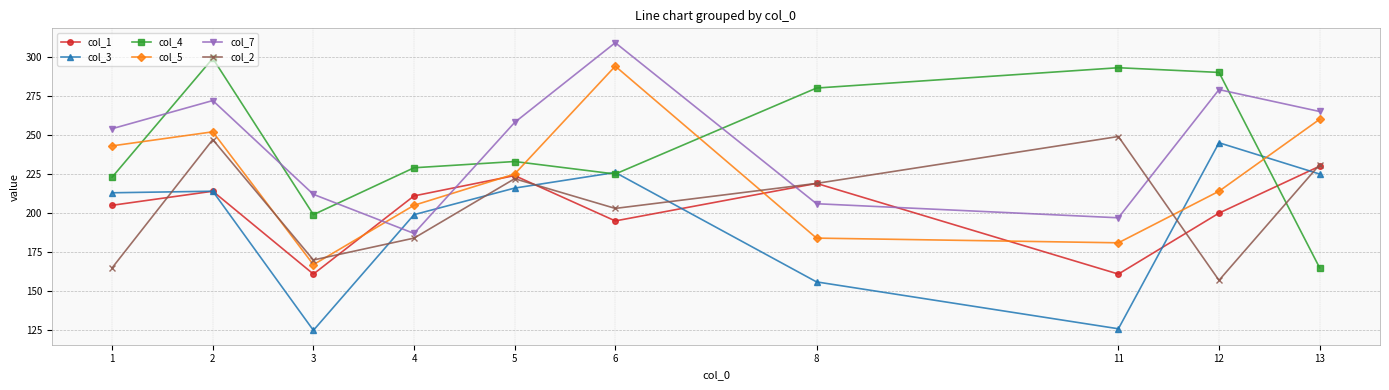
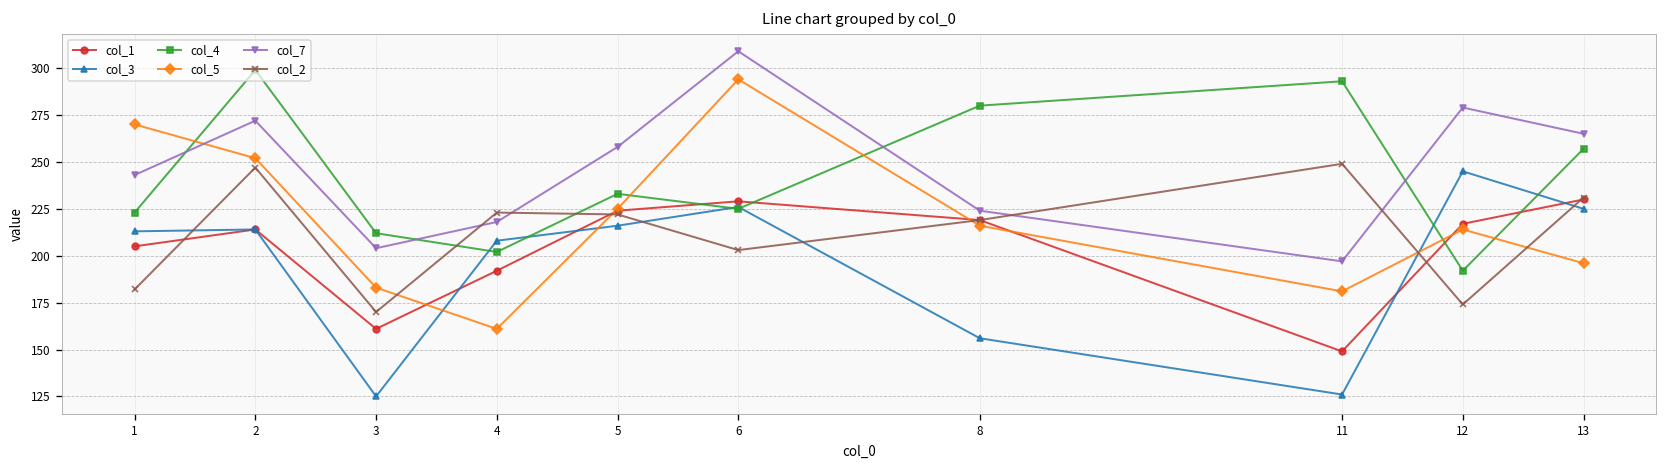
col_5, 1: 243 -> 270
col_7, 1: 254 -> 243
col_2, 1: 165 -> 182
col_4, 3: 199 -> 212
col_5, 3: 167 -> 183
col_7, 3: 212 -> 204
col_1, 4: 211 -> 192
col_3, 4: 199 -> 208
col_4, 4: 229 -> 202
col_5, 4: 205 -> 161
col_7, 4: 187 -> 218
col_2, 4: 184 -> 223
col_1, 6: 195 -> 229
col_5, 8: 184 -> 216
col_7, 8: 206 -> 224
col_1, 11: 161 -> 149
col_1, 12: 200 -> 217
col_4, 12: 290 -> 192
col_2, 12: 157 -> 174
col_4, 13: 165 -> 257
col_5, 13: 260 -> 196
